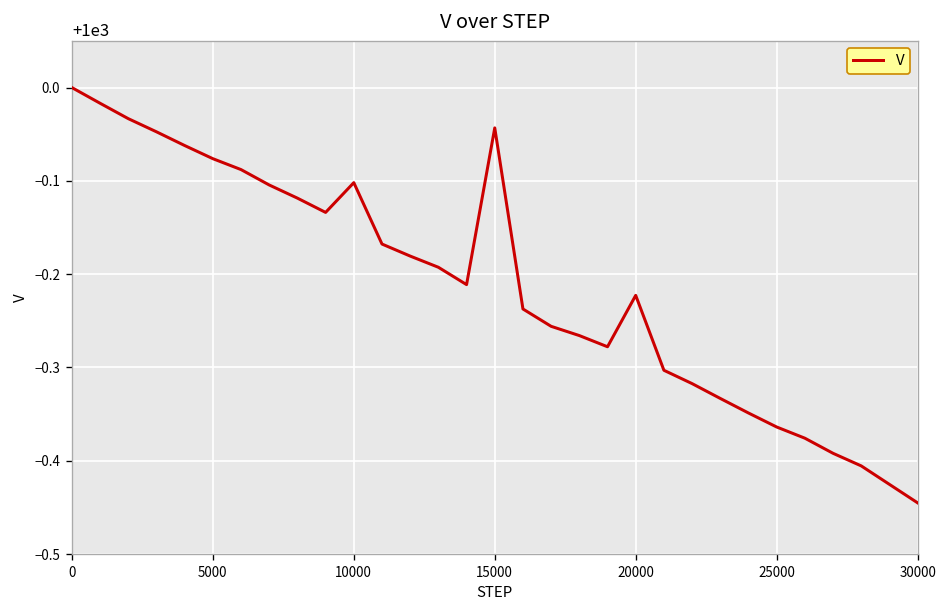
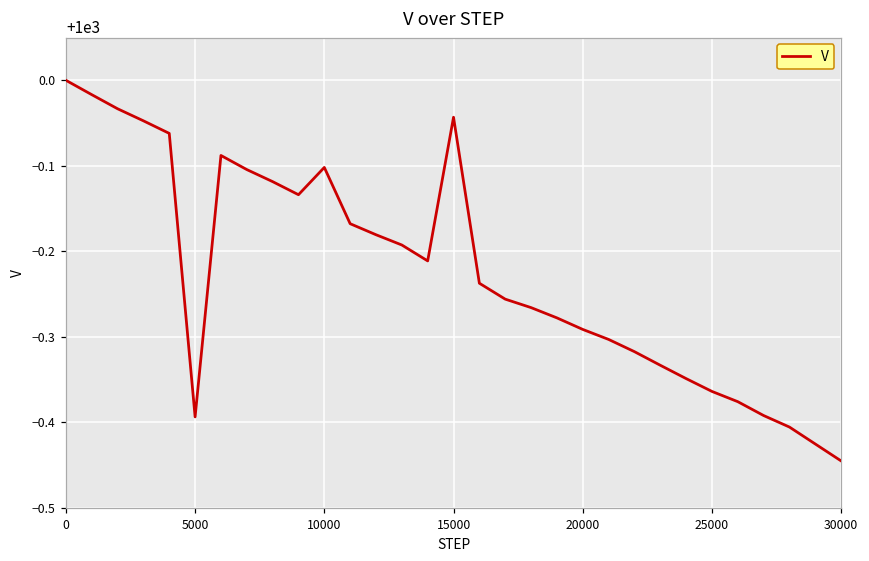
5000: 999.92 -> 999.61
20000: 999.78 -> 999.71
